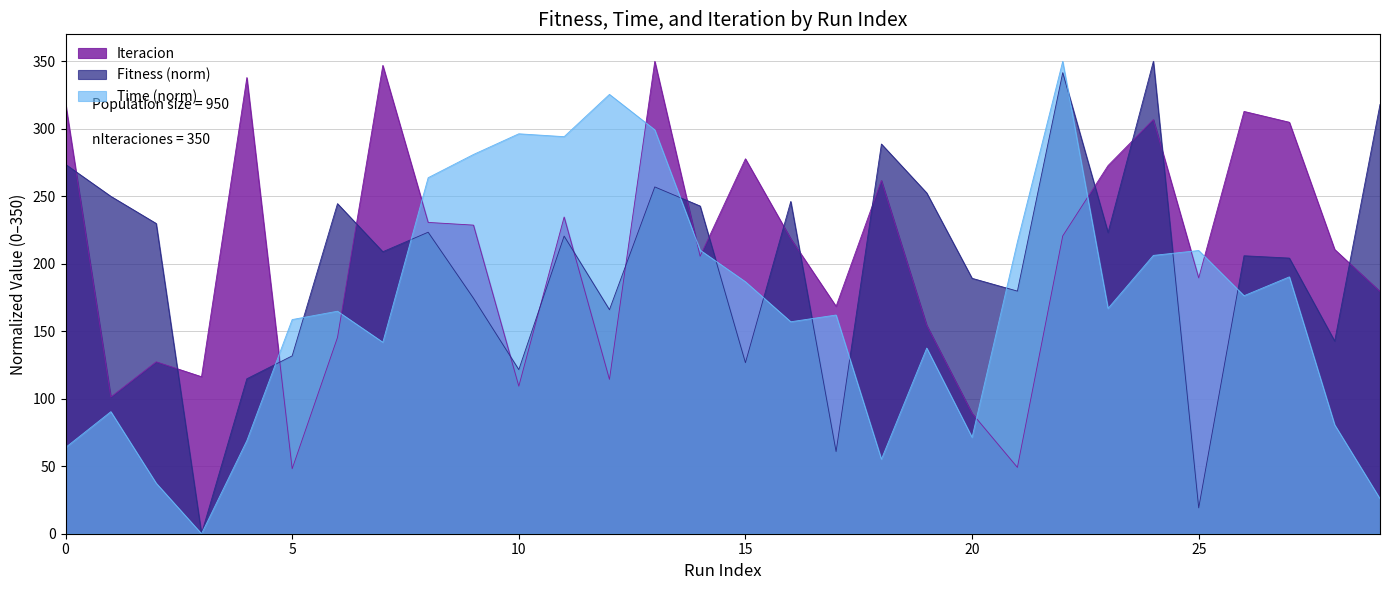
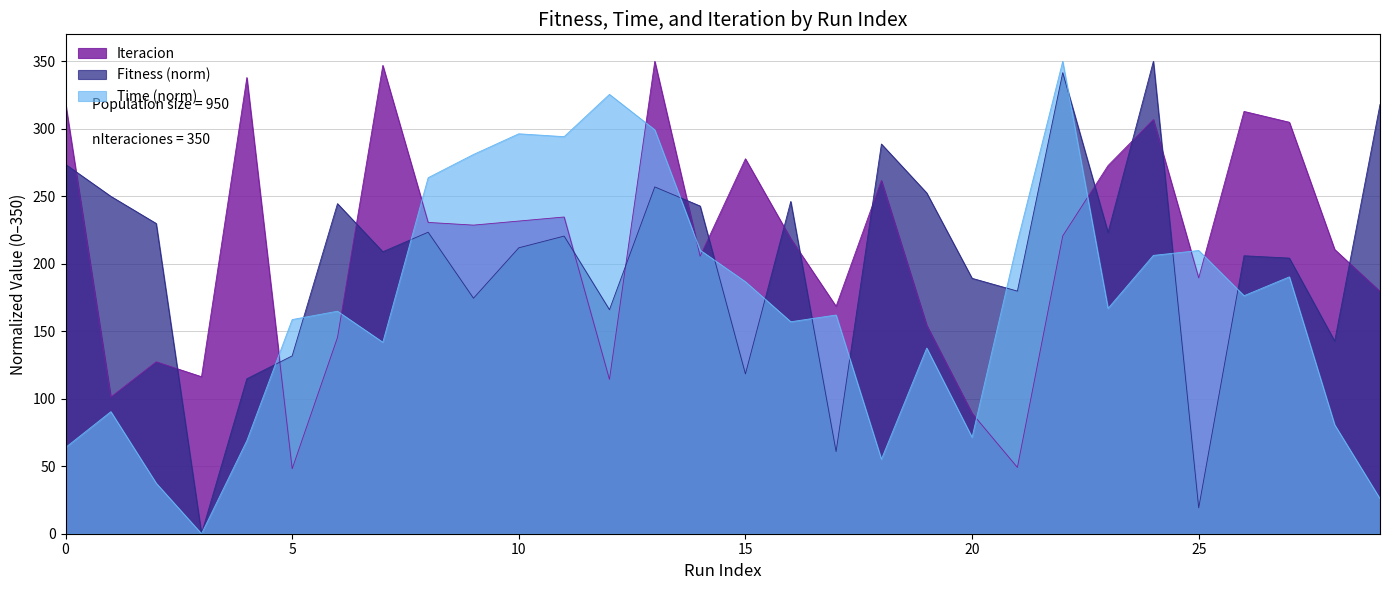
Iteracion, 10: 109 -> 232
Fitness (norm), 10: 122 -> 212
Fitness (norm), 15: 127 -> 118
